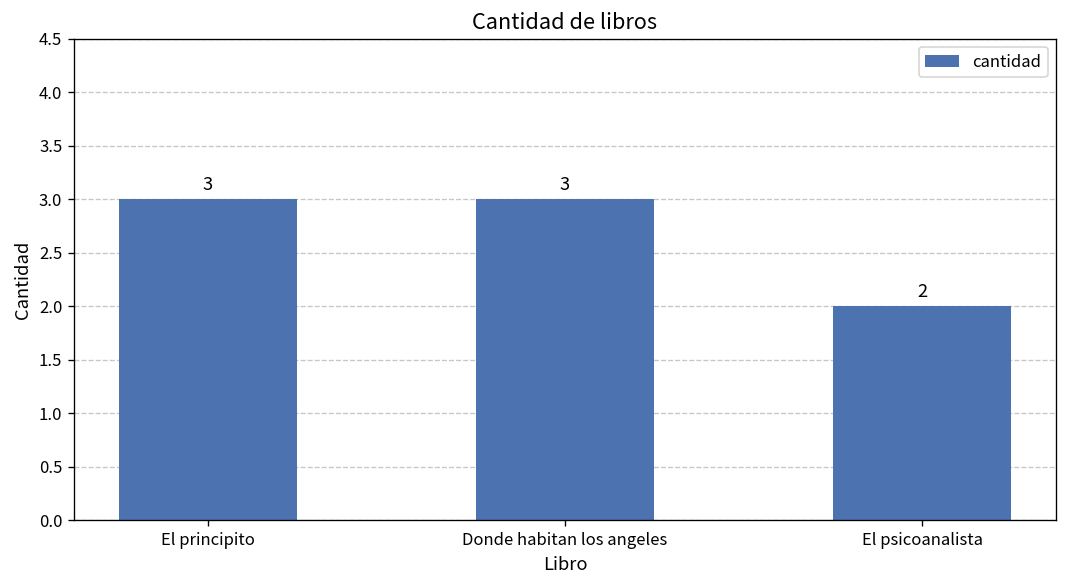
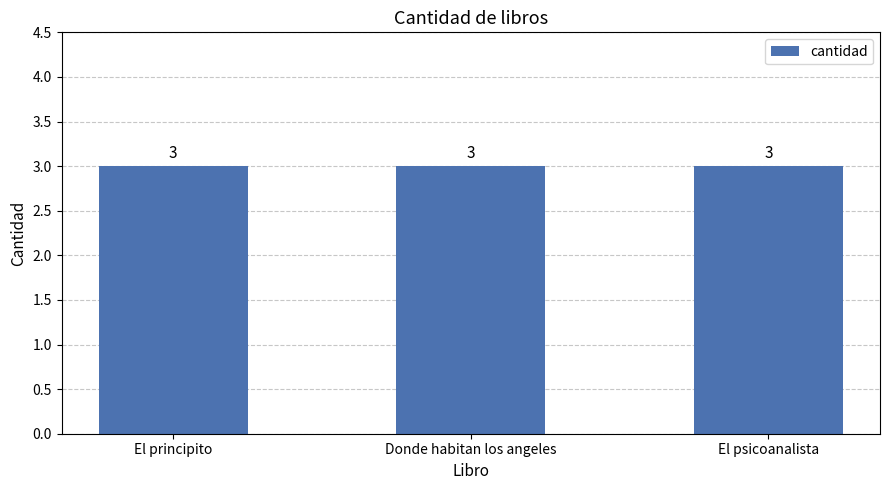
El psicoanalista: 2 -> 3
